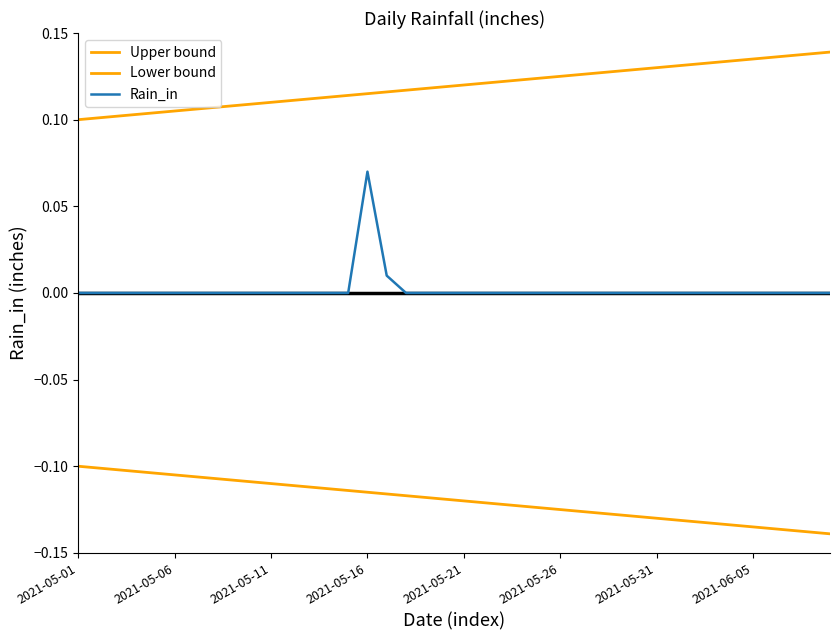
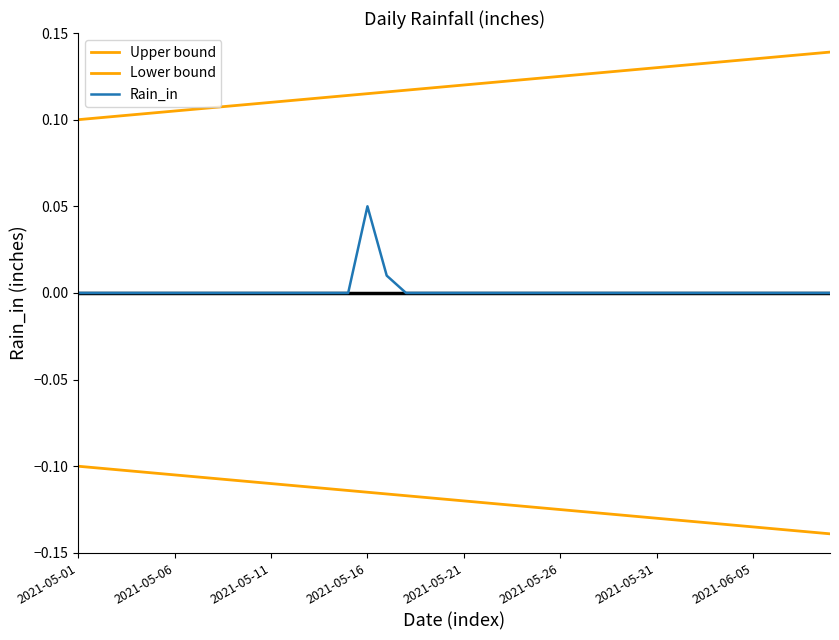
Rain_in, 2021-05-16: 0.07 -> 0.05
